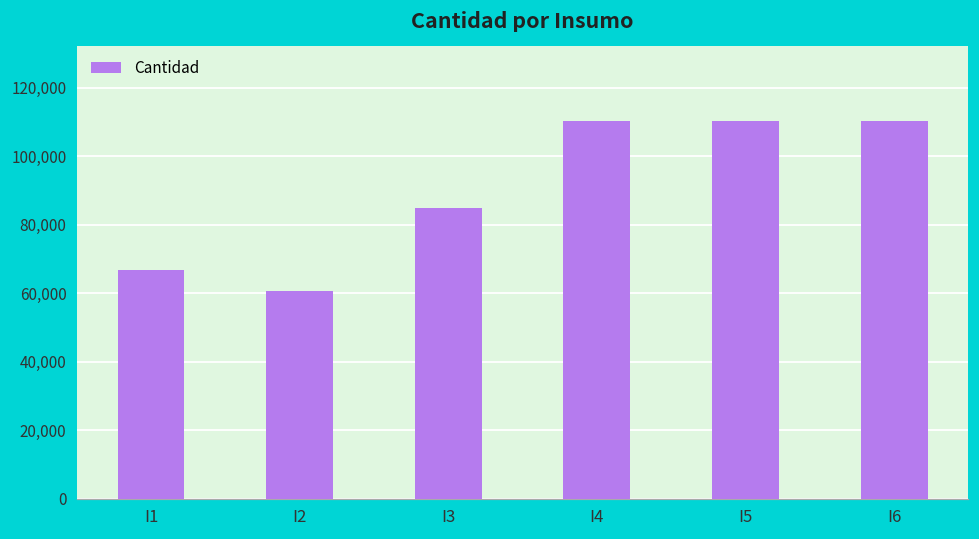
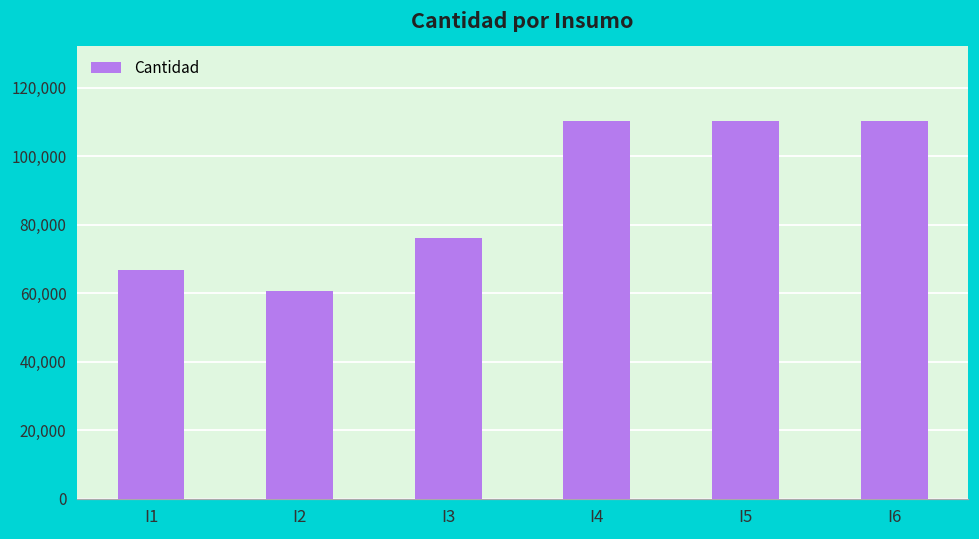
I3: 85,000 -> 76,000
